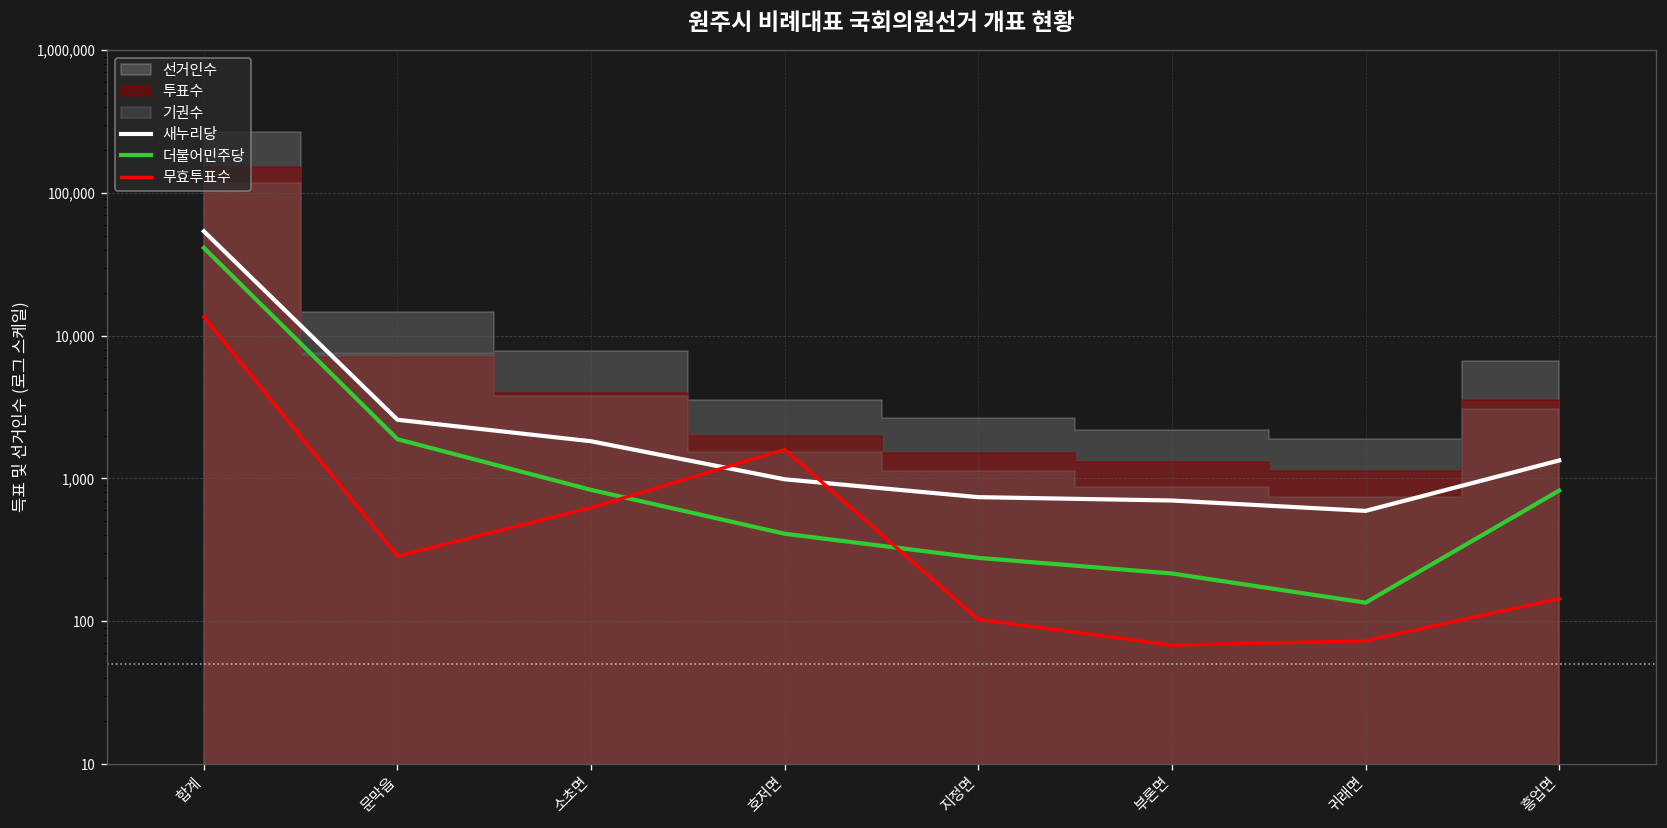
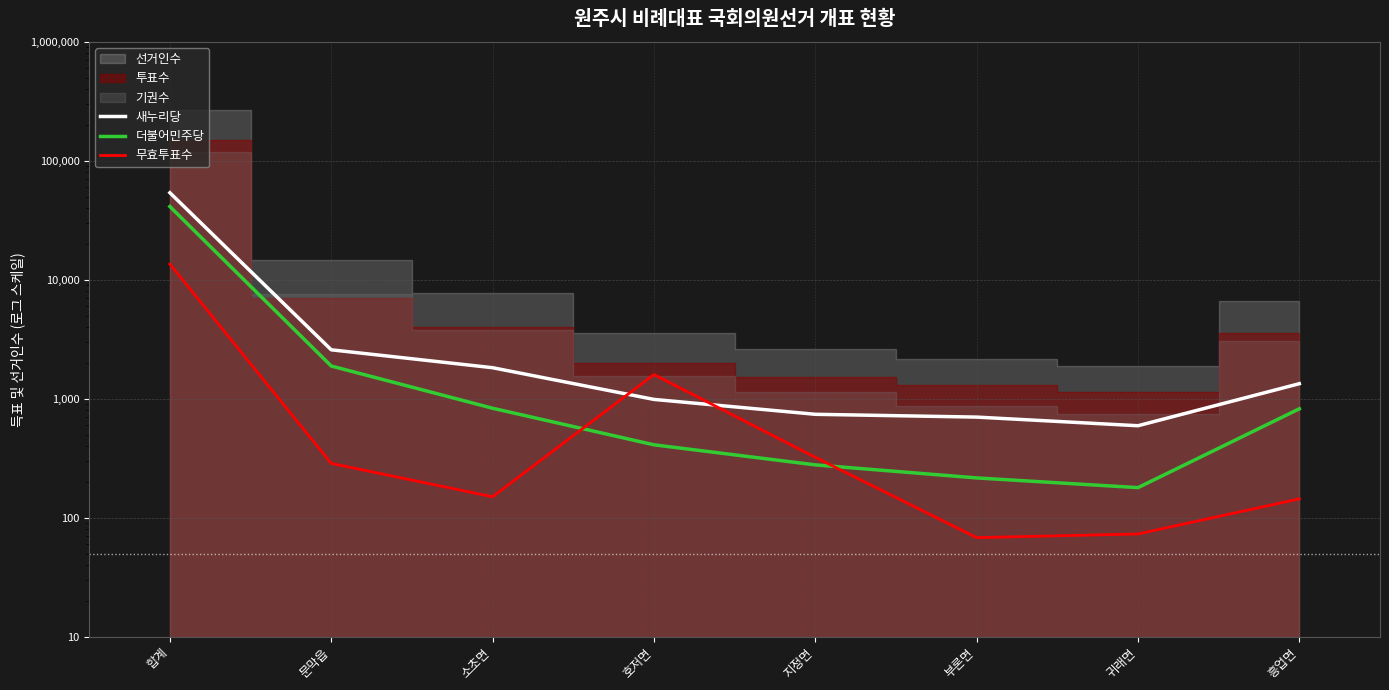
무효투표수, 소초면: 600 -> 150
무효투표수, 지정면: 100 -> 320
더불어민주당, 귀래면: 140 -> 180
